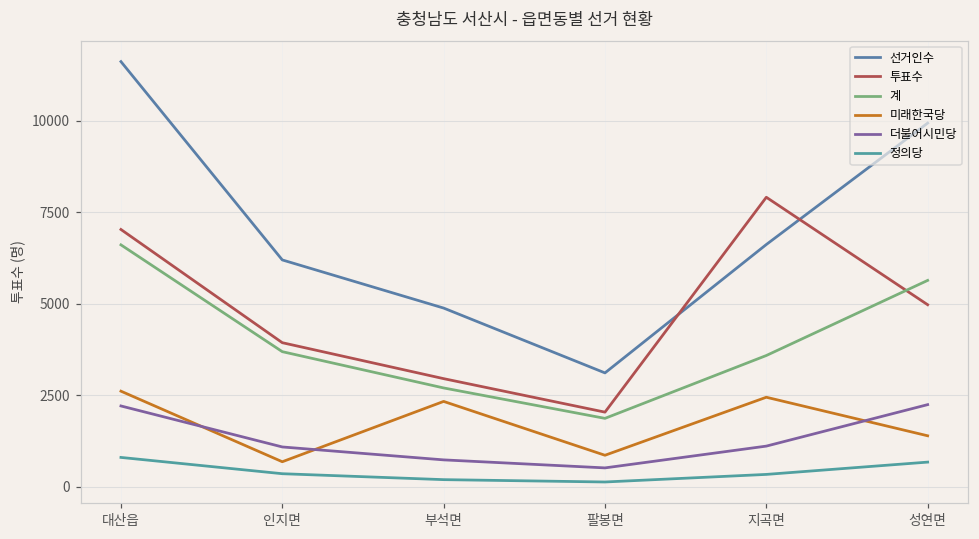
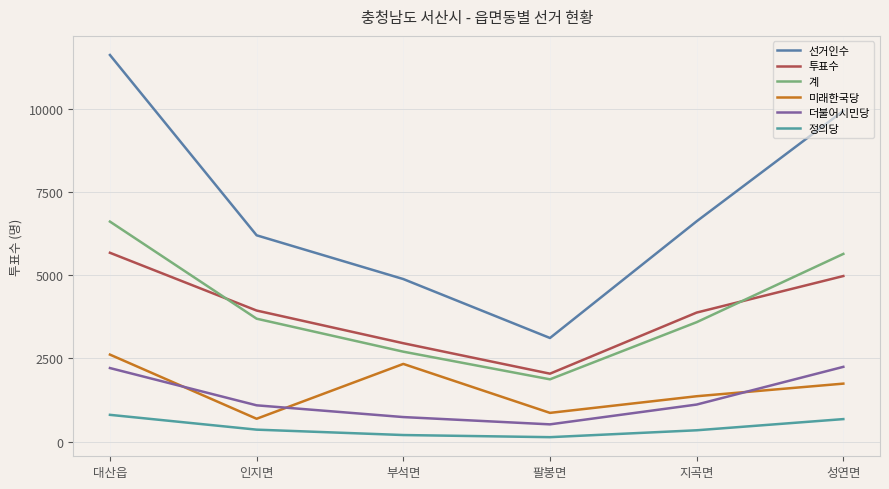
투표수, 대산읍: 7000 -> 5700
투표수, 지곡면: 7900 -> 3900
미래한국당, 지곡면: 2400 -> 1400
미래한국당, 성연면: 1400 -> 1700
